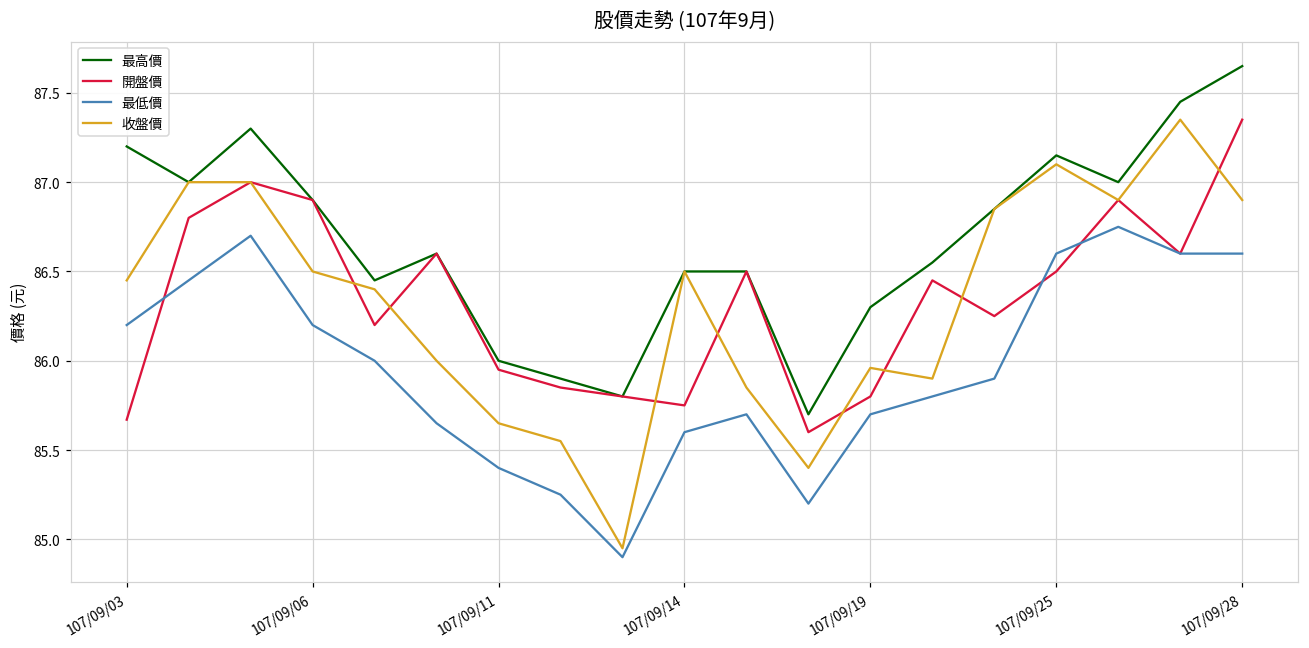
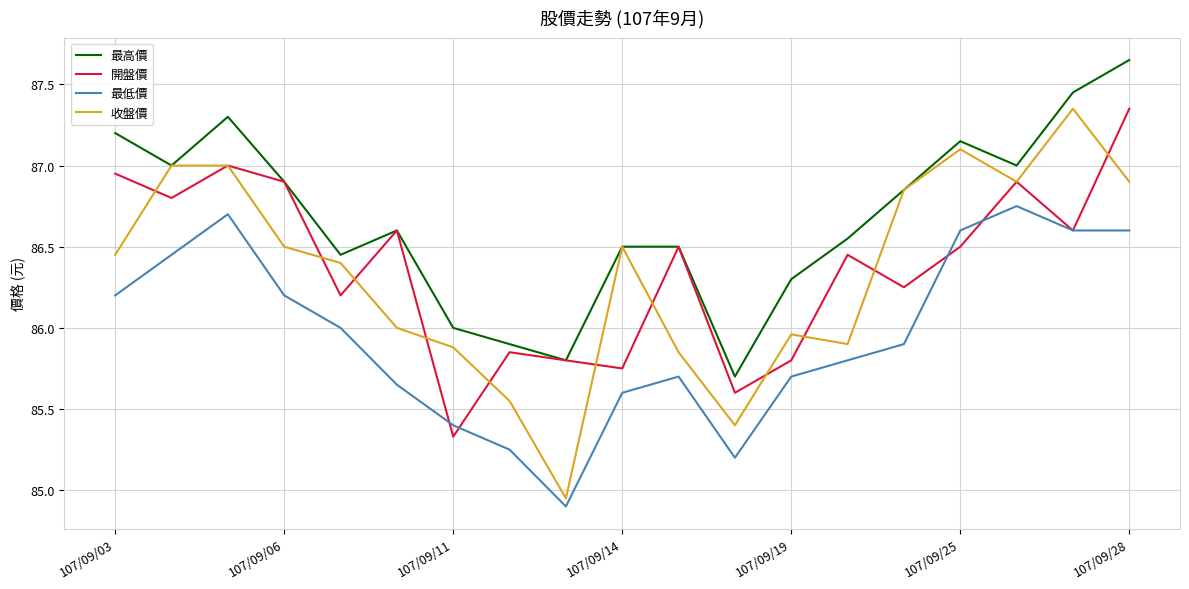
開盤價, 107/09/03: 85.67 -> 86.95
開盤價, 107/09/11: 85.95 -> 85.33
收盤價, 107/09/11: 85.65 -> 85.88
